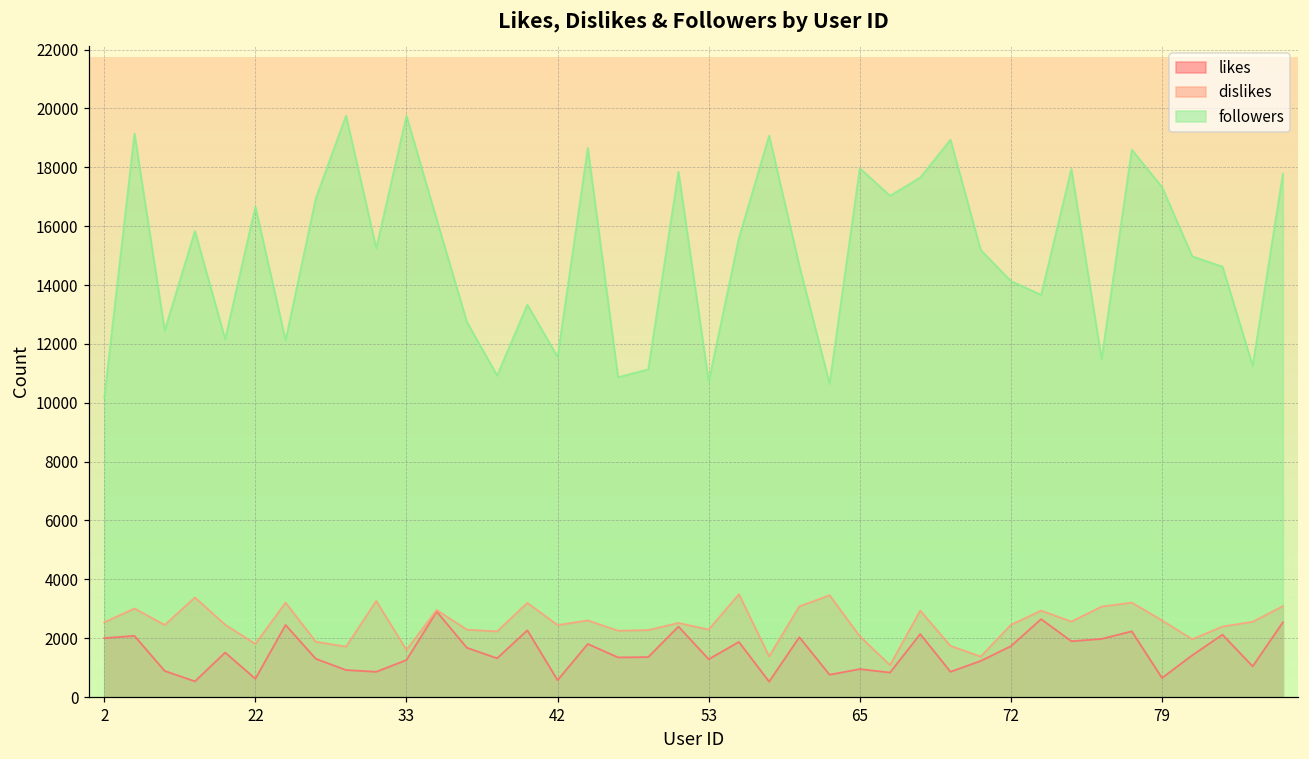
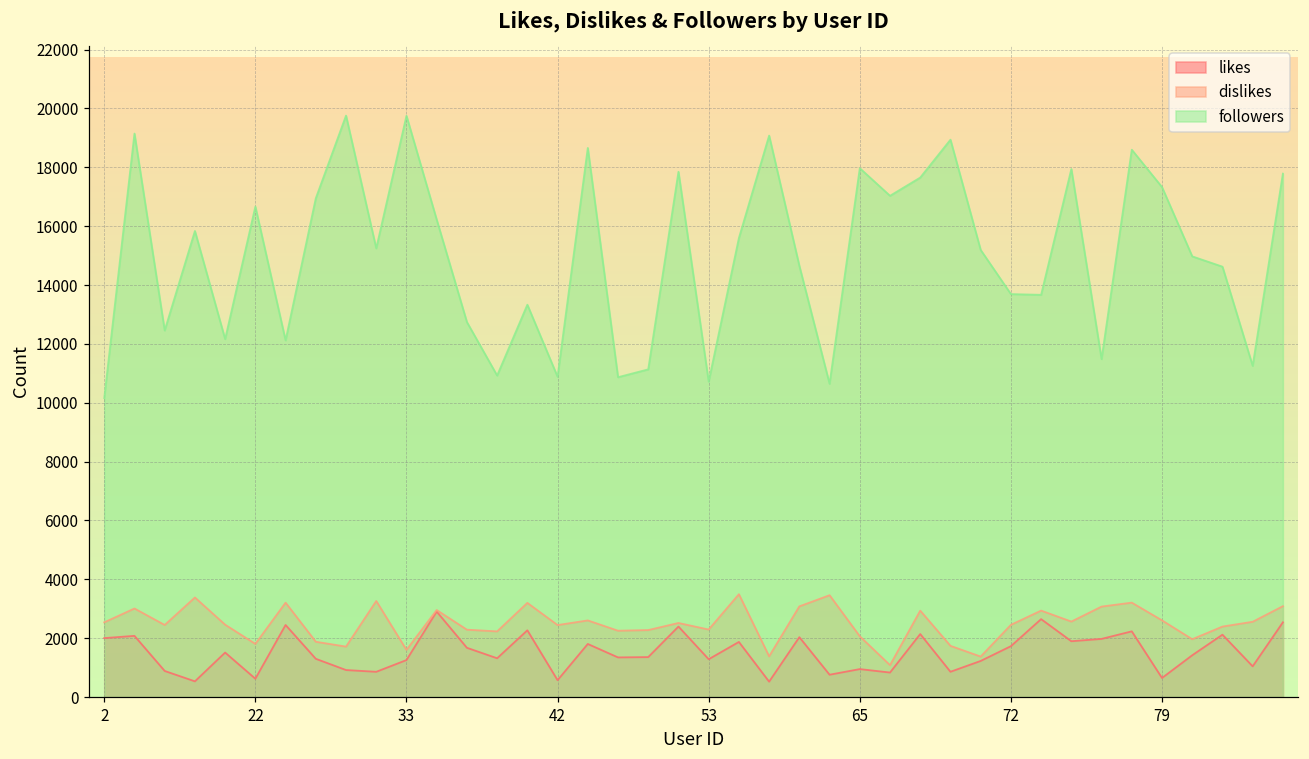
followers, 42: 11600 -> 10900
followers, 72: 14100 -> 13700
